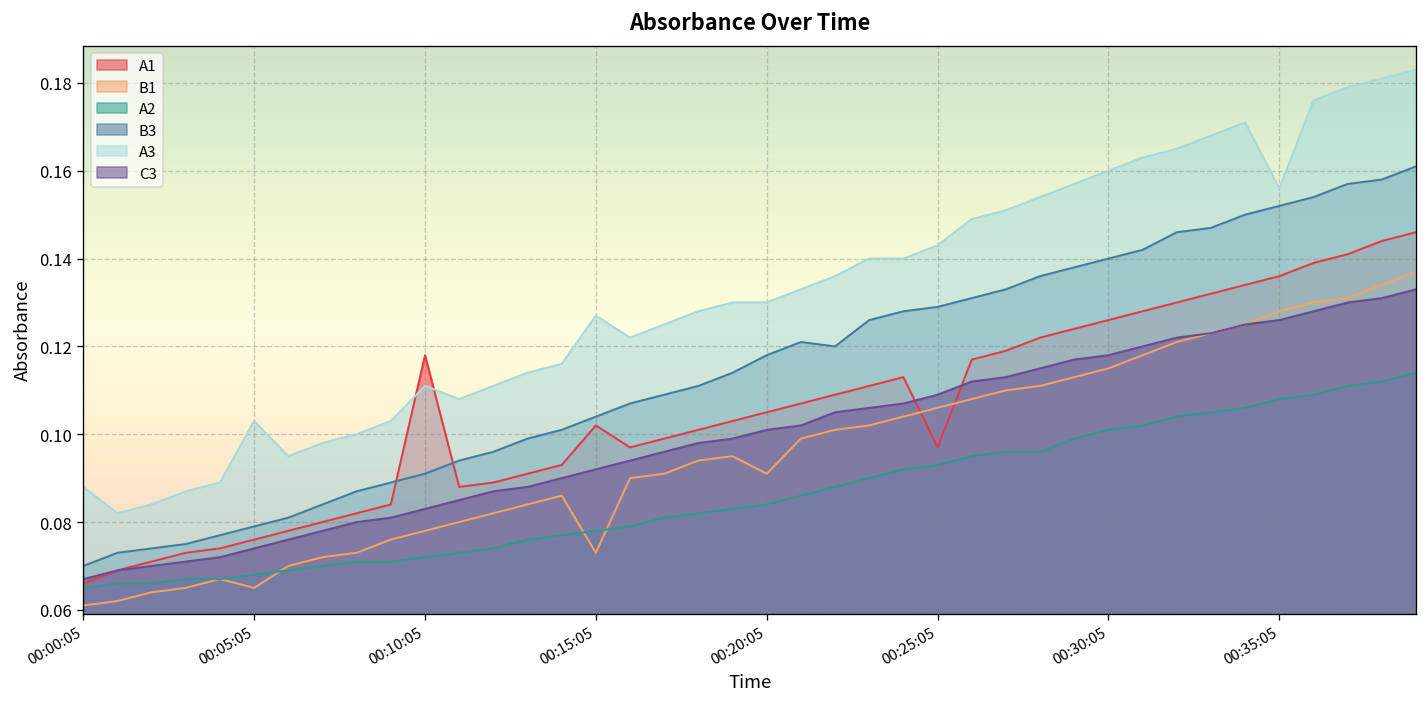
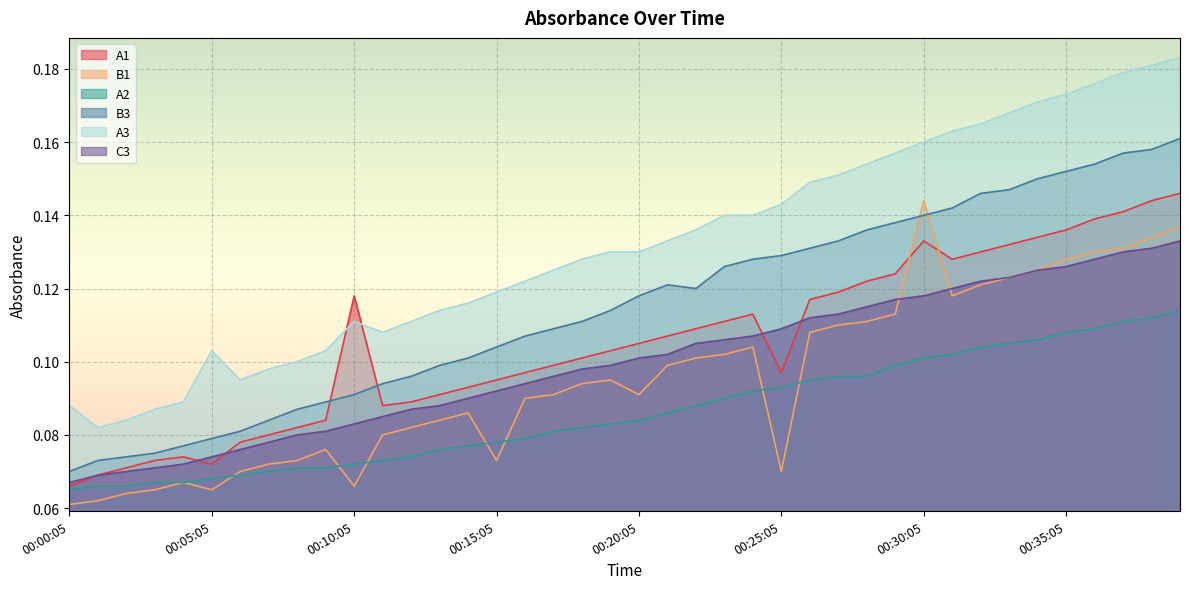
A1, 00:05:05: 0.076 -> 0.072
B1, 00:10:05: 0.078 -> 0.066
A1, 00:15:05: 0.102 -> 0.095
A3, 00:15:05: 0.127 -> 0.119
B1, 00:25:05: 0.106 -> 0.070
A1, 00:30:05: 0.126 -> 0.133
B1, 00:30:05: 0.115 -> 0.144
A3, 00:35:05: 0.156 -> 0.173
